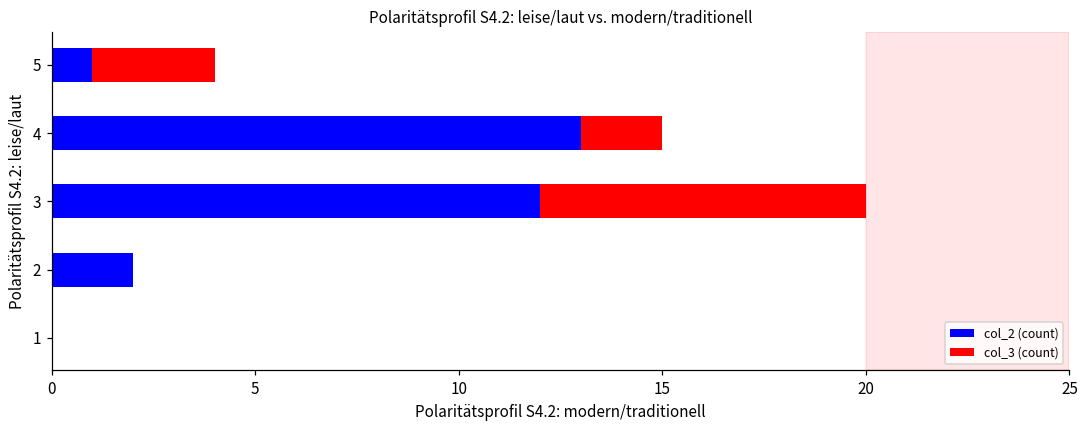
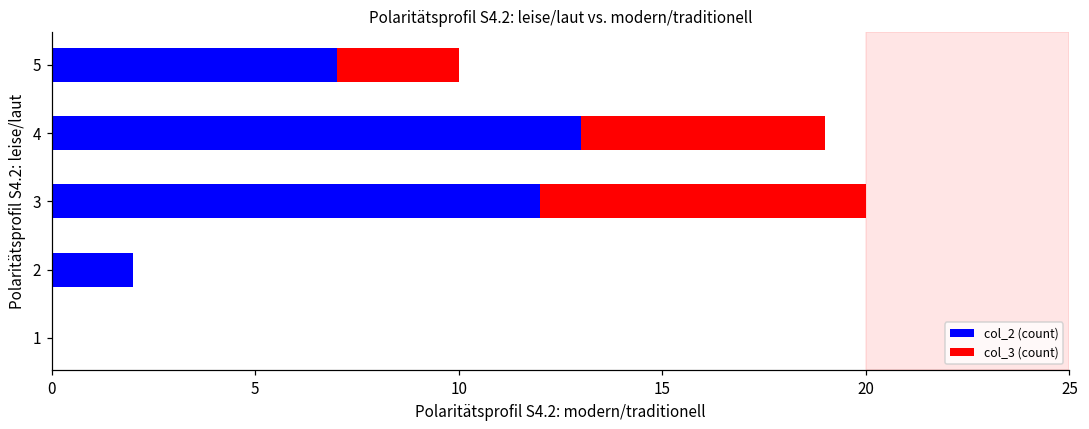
col_2 (count), 5: 1 -> 7
col_3 (count), 4: 2 -> 6
